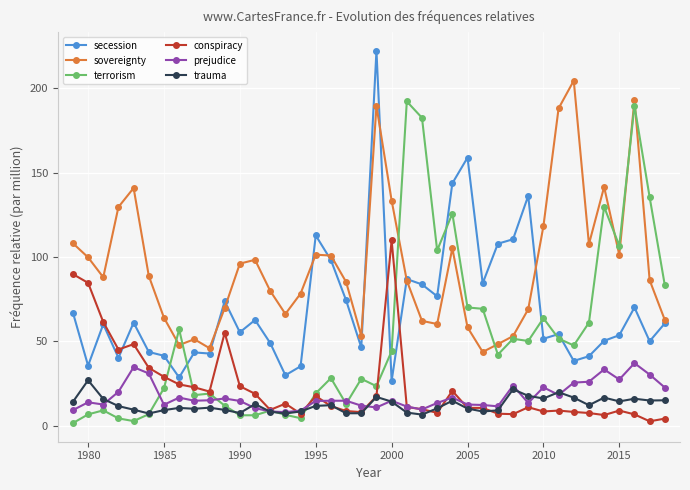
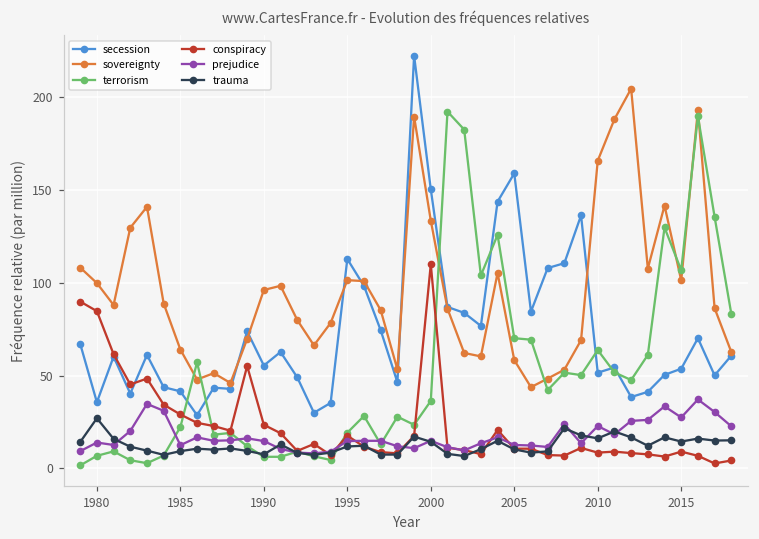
secession, 2000: 27 -> 150
terrorism, 2000: 44 -> 36
sovereignty, 2010: 118 -> 166
